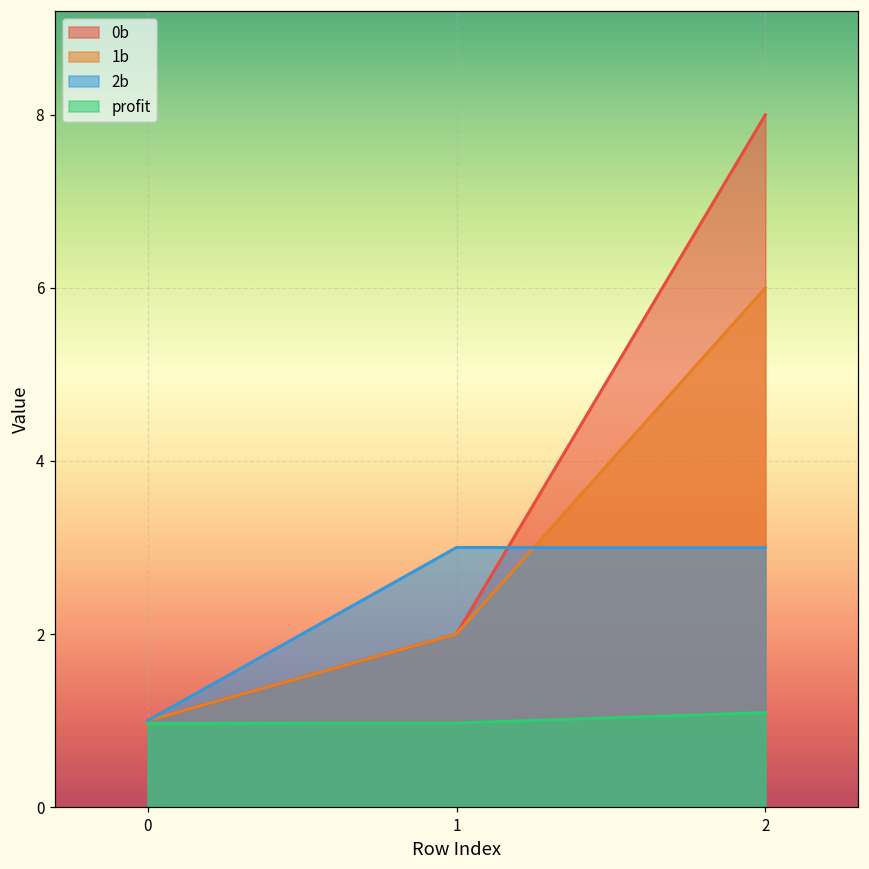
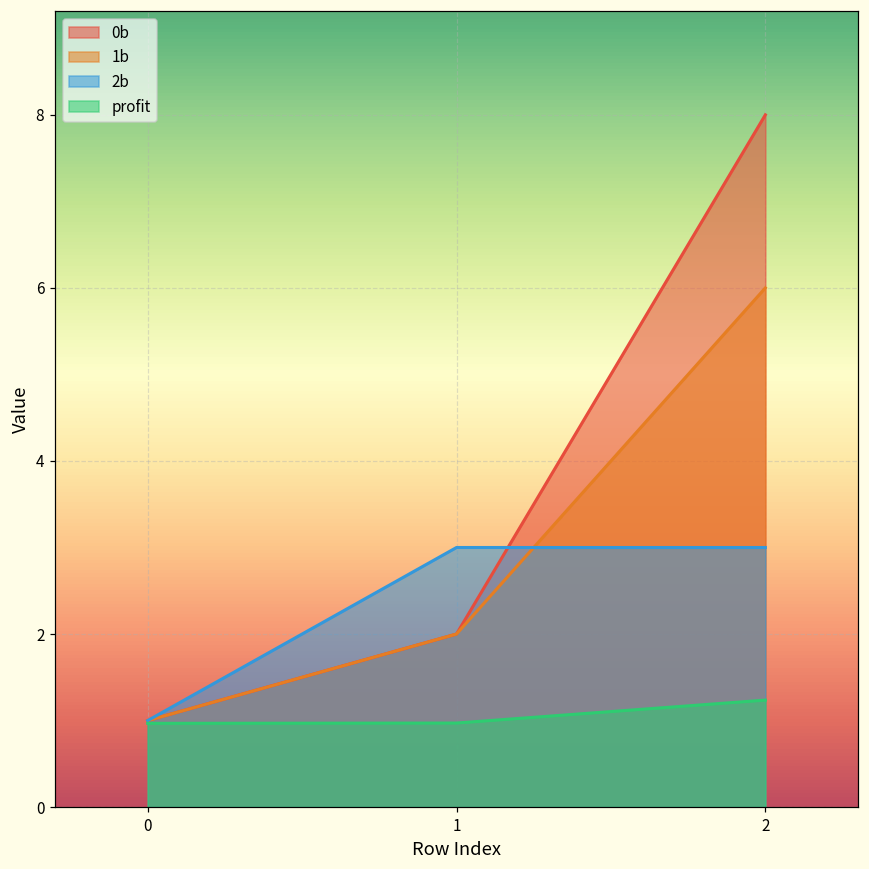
profit, 2: 1.1 -> 1.2
